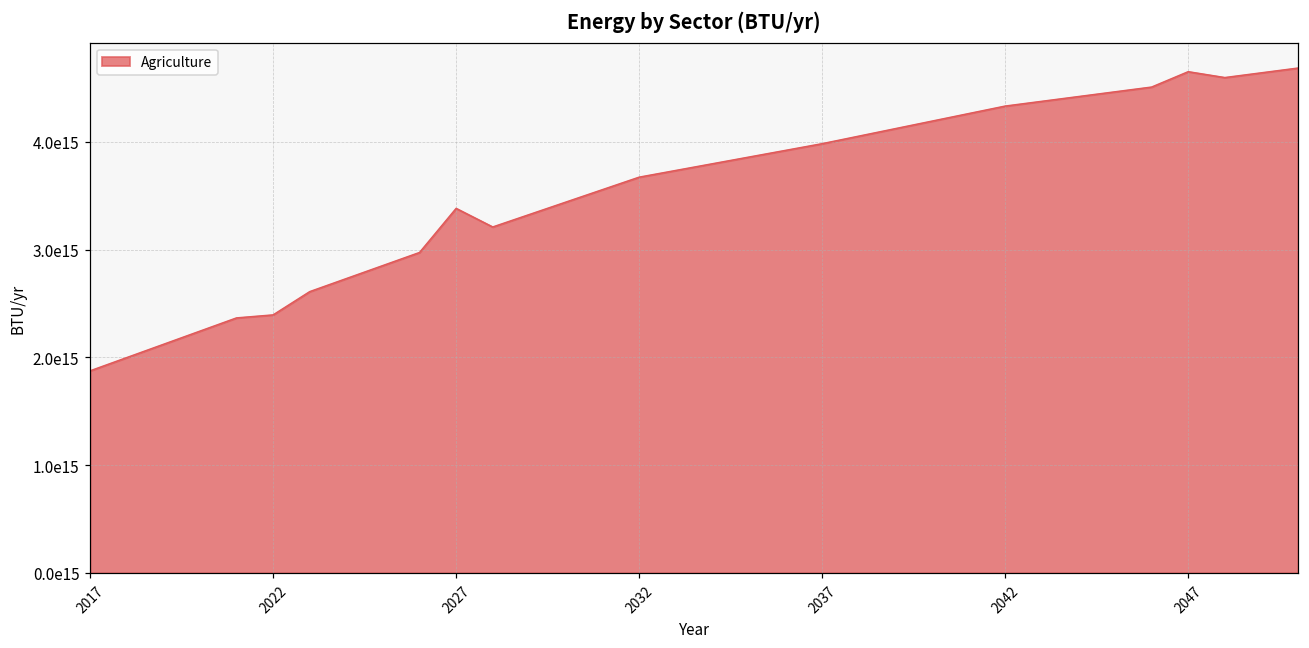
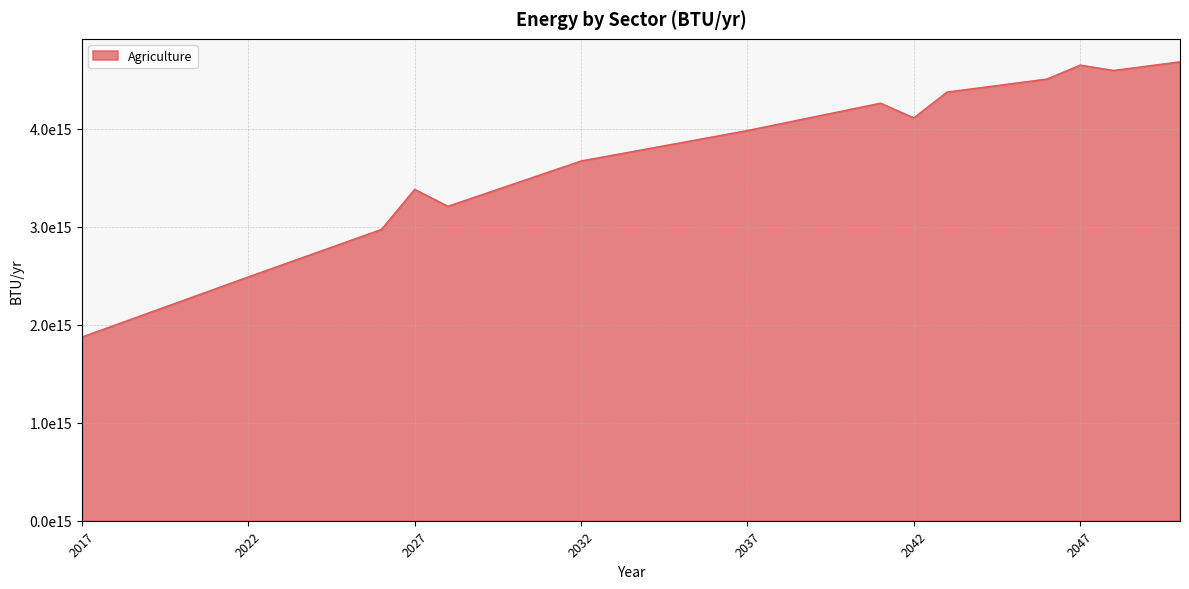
2022: 2400000000000000 -> 2500000000000000
2042: 4300000000000000 -> 4100000000000000
